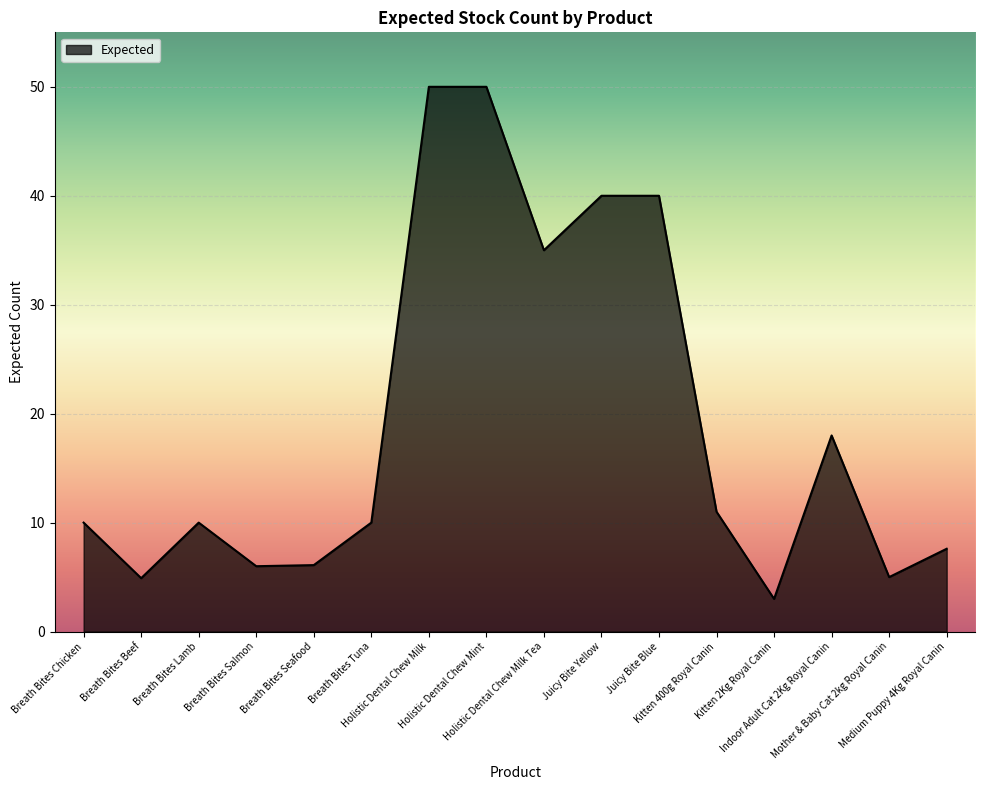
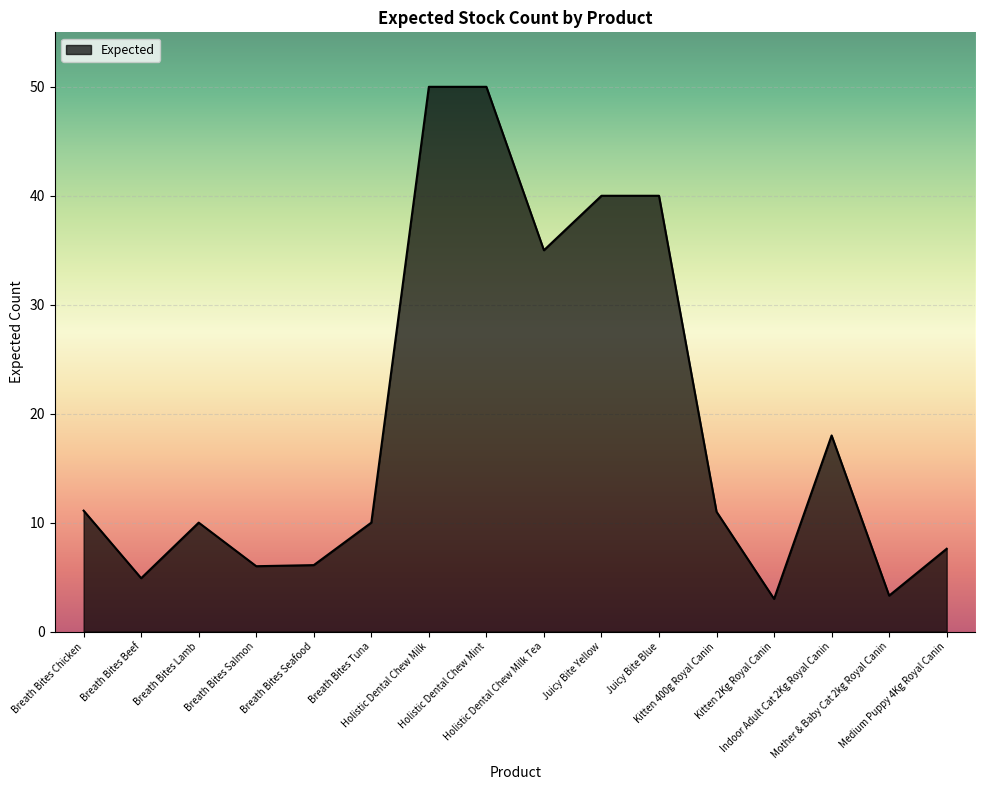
Breath Bites Chicken: 10.0 -> 11.1
Mother & Baby Cat 2kg Royal Canin: 5.0 -> 3.3
